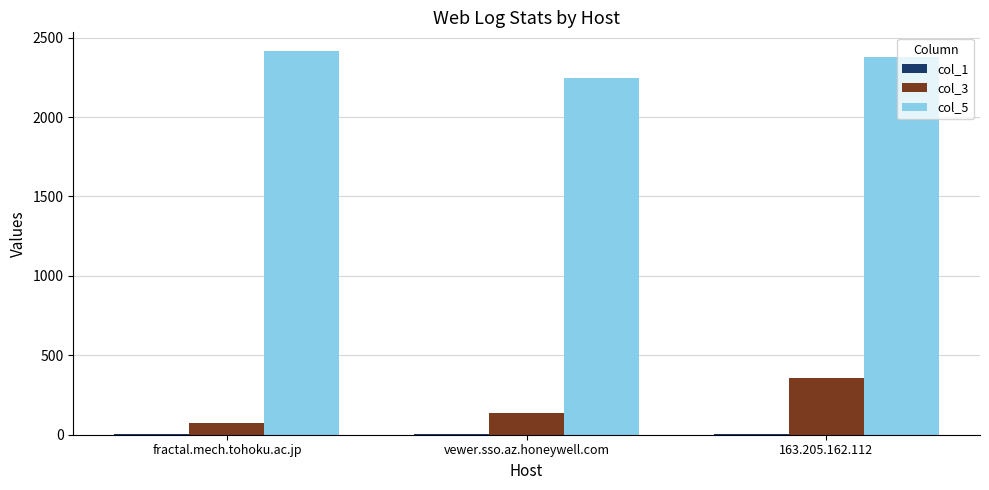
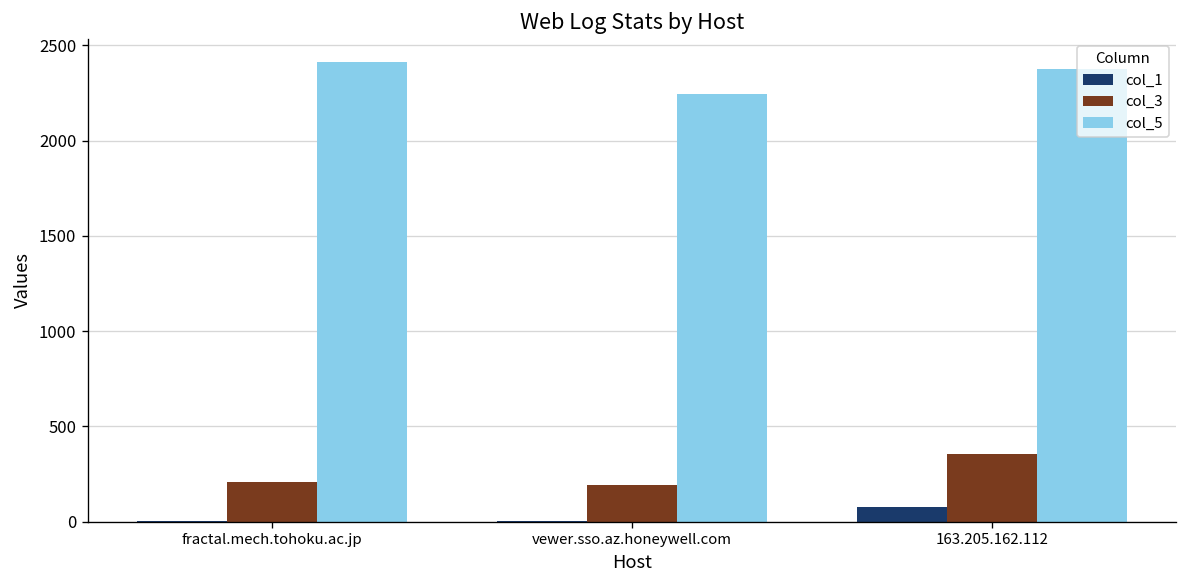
col_3, fractal.mech.tohoku.ac.jp: 80 -> 210
col_3, vewer.sso.az.honeywell.com: 140 -> 190
col_1, 163.205.162.112: 10 -> 80
